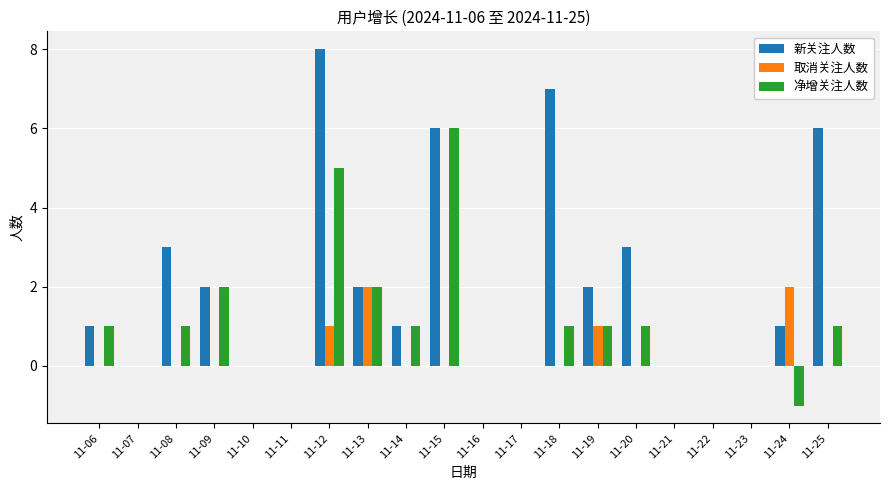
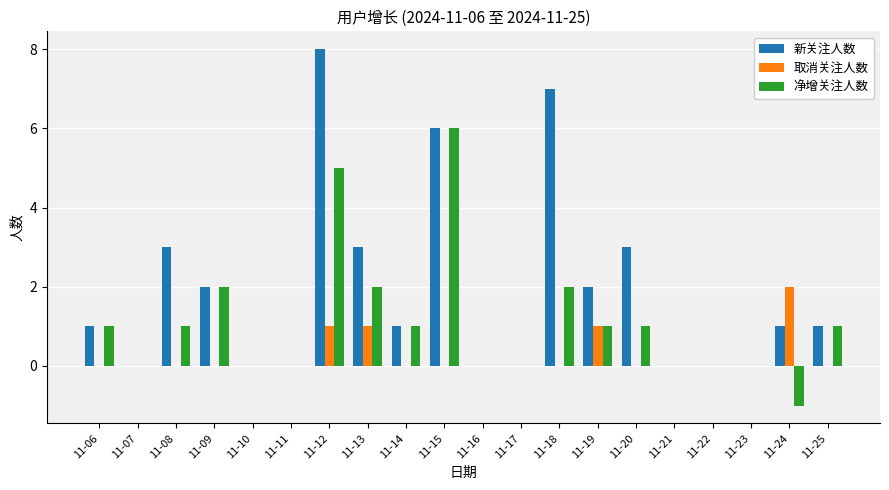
新关注人数, 11-13: 2 -> 3
取消关注人数, 11-13: 2 -> 1
净增关注人数, 11-18: 1 -> 2
新关注人数, 11-25: 6 -> 1
